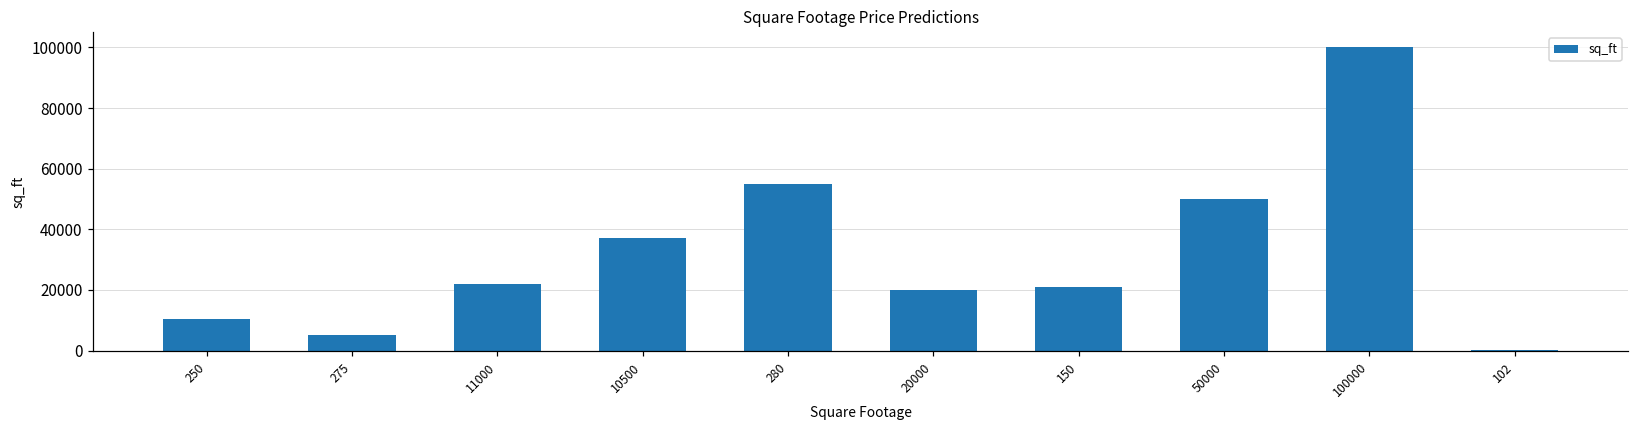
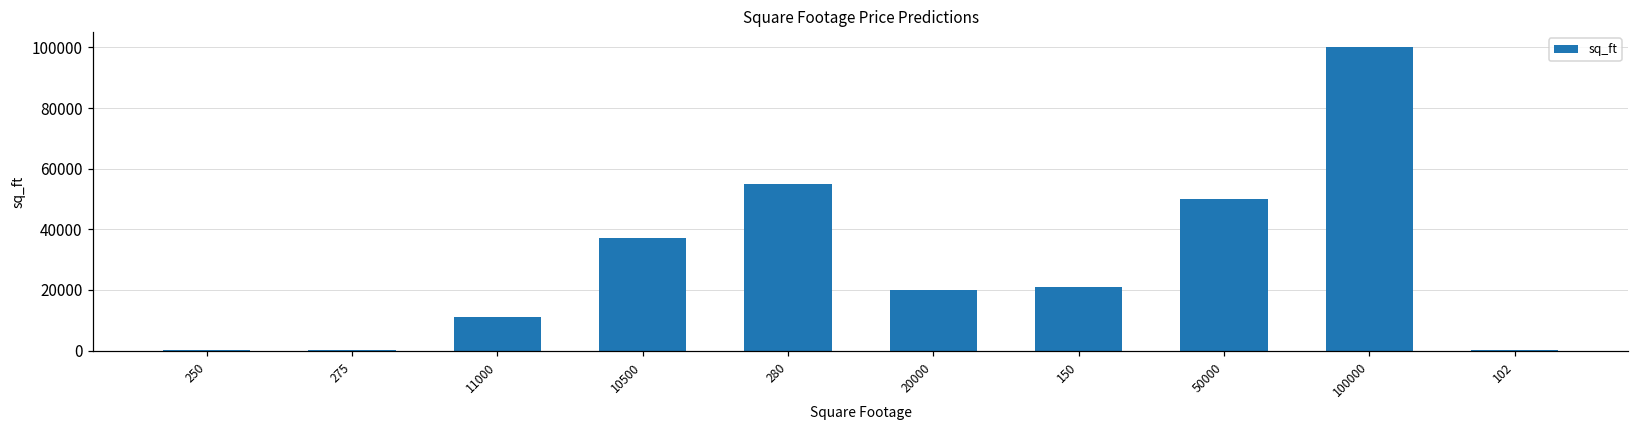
250: 10000 -> 0
275: 5000 -> 0
11000: 22000 -> 11000
